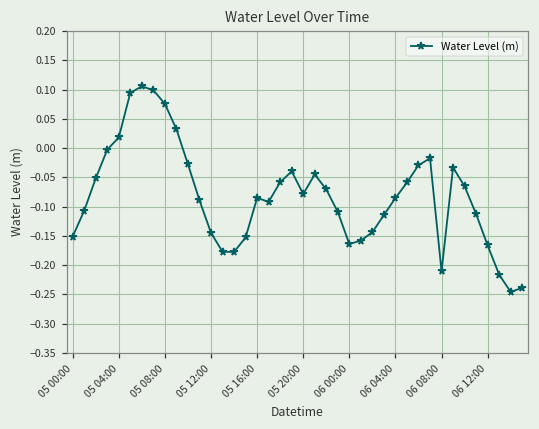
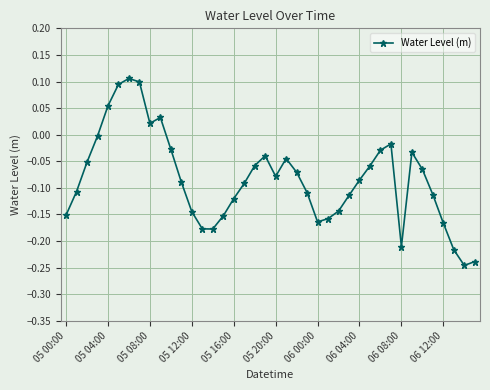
05 04:00: 0.02 -> 0.05
05 08:00: 0.08 -> 0.02
05 16:00: -0.09 -> -0.12
